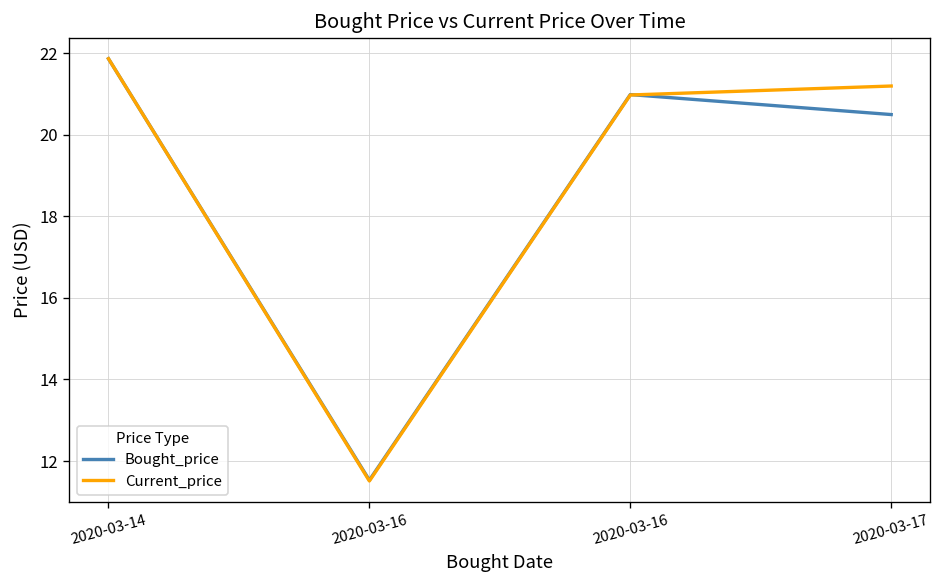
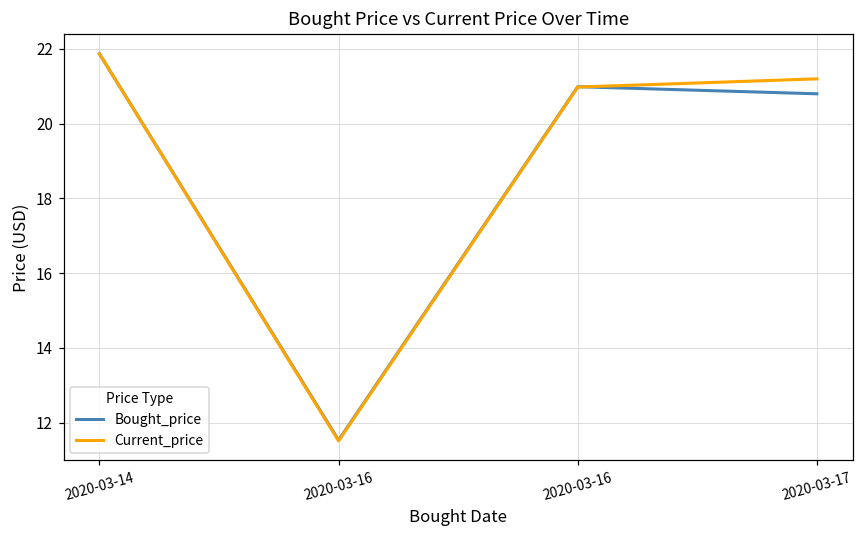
Bought_price, 2020-03-17: 20.5 -> 20.8
